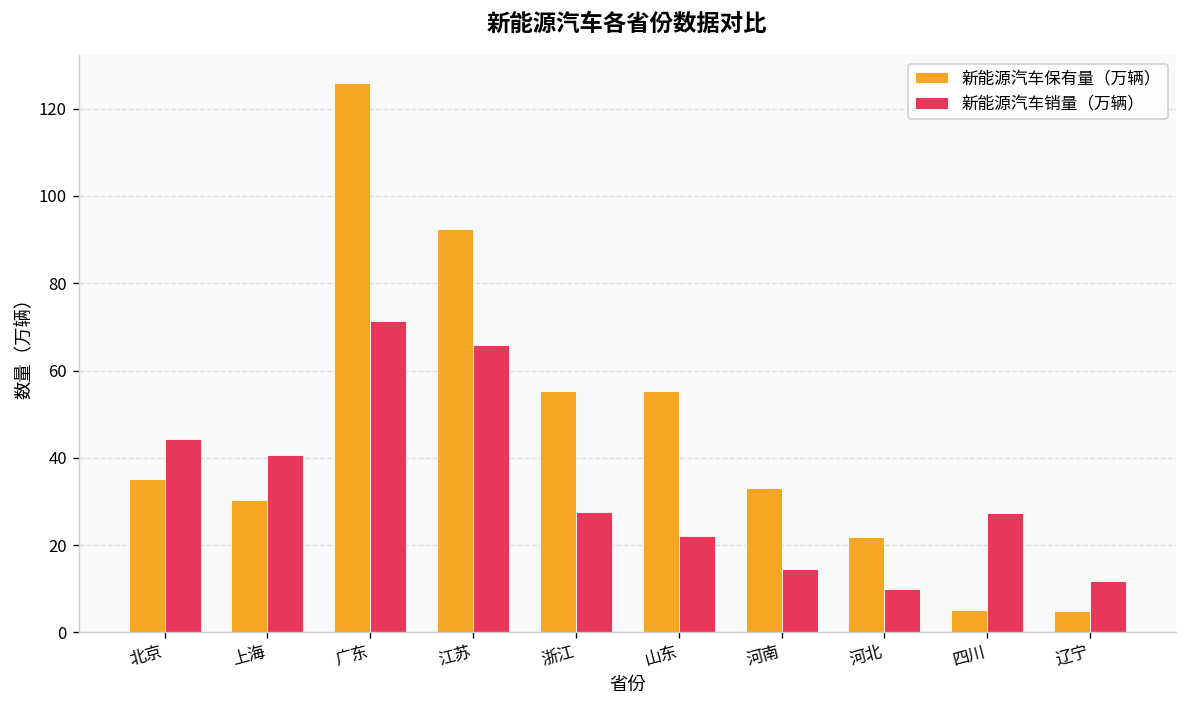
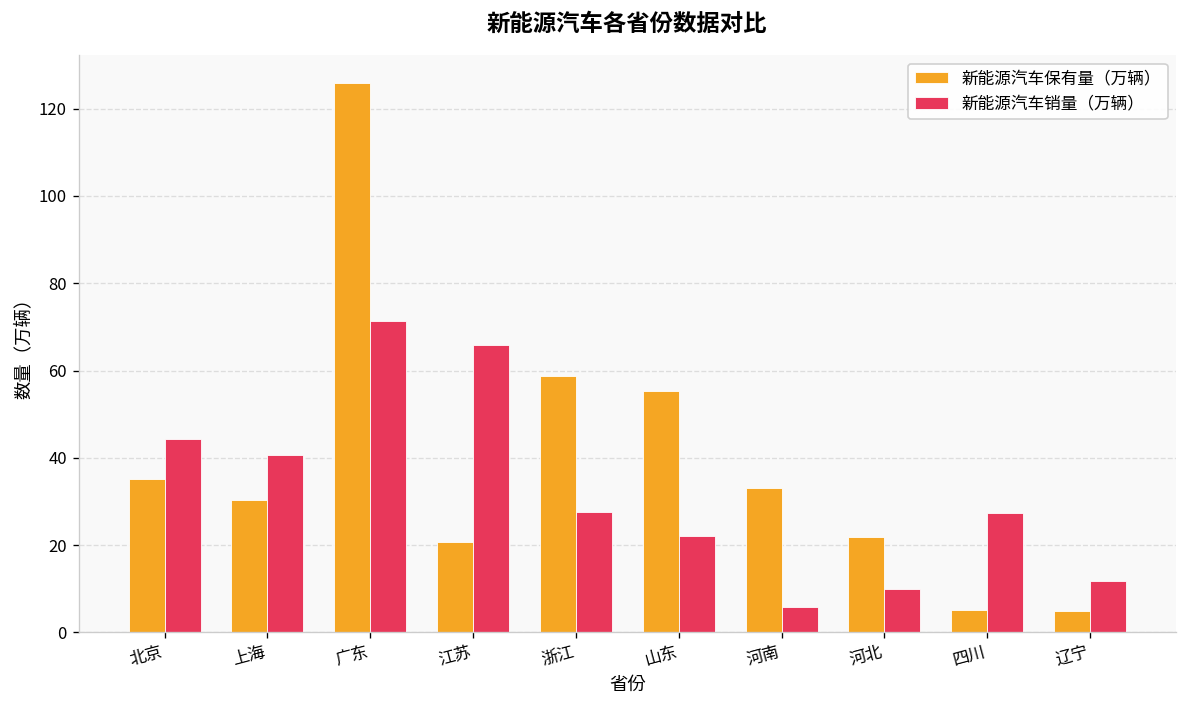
新能源汽车保有量（万辆）, 江苏: 92 -> 21
新能源汽车保有量（万辆）, 浙江: 55 -> 59
新能源汽车销量（万辆）, 河南: 15 -> 6
